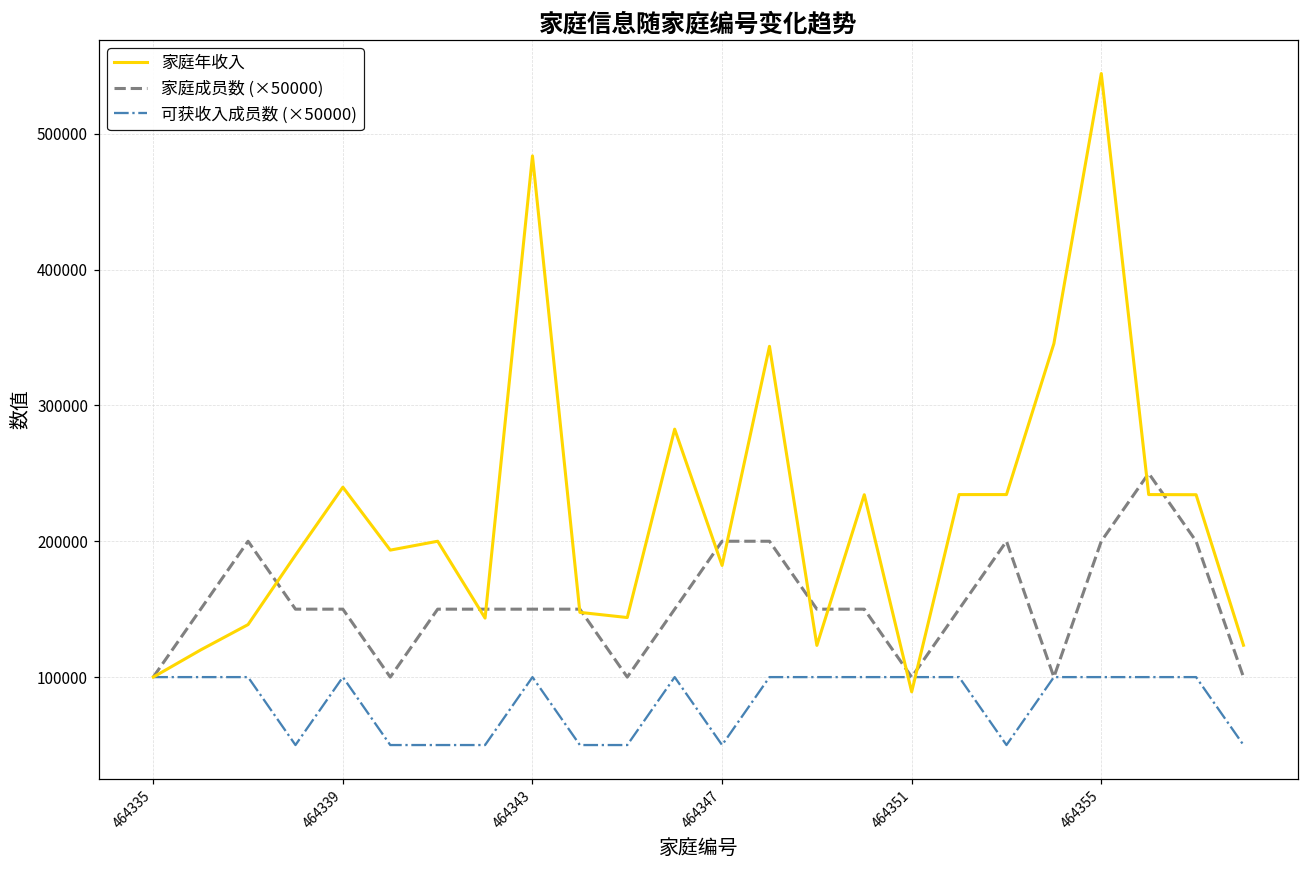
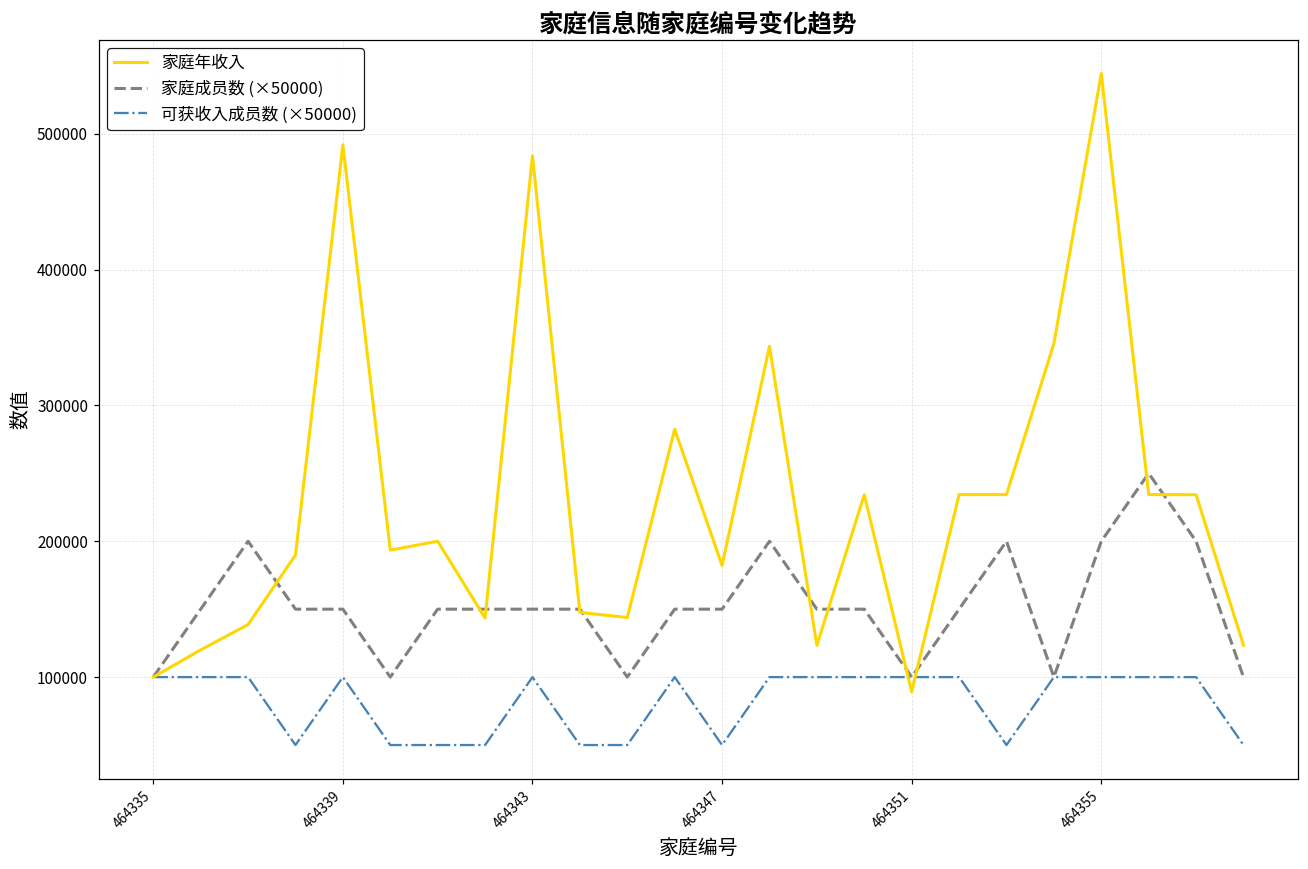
家庭年收入, 464339: 240000 -> 492000
家庭成员数 (×50000), 464347: 200000 -> 150000
